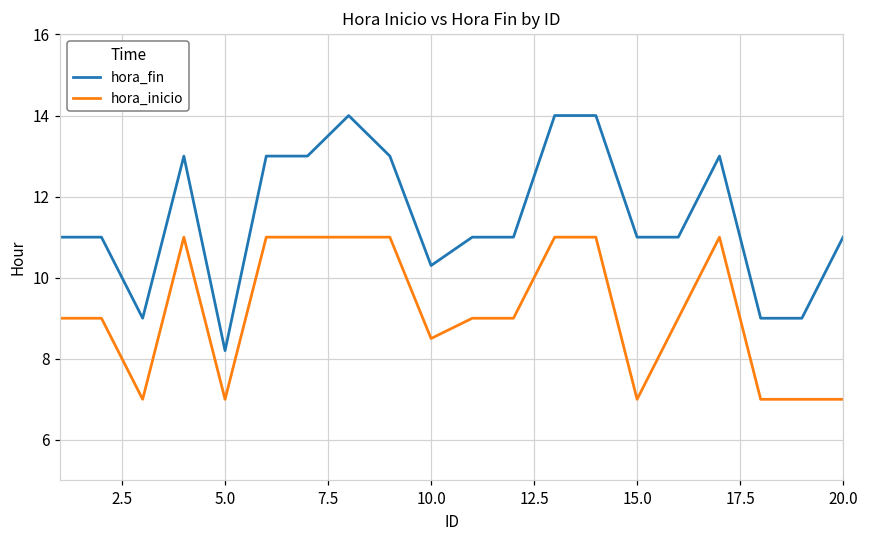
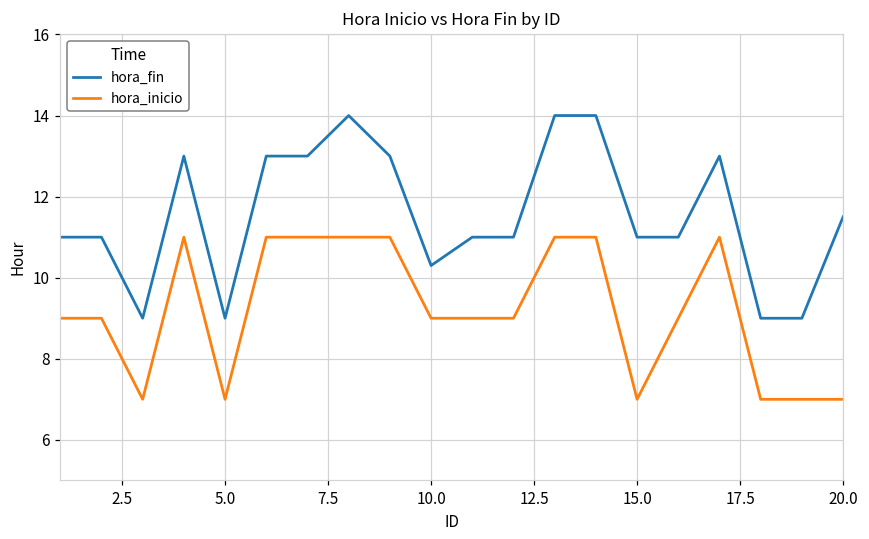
hora_fin, 5.0: 8.2 -> 9.0
hora_inicio, 10.0: 8.5 -> 9.0
hora_fin, 20.0: 11.0 -> 11.5
